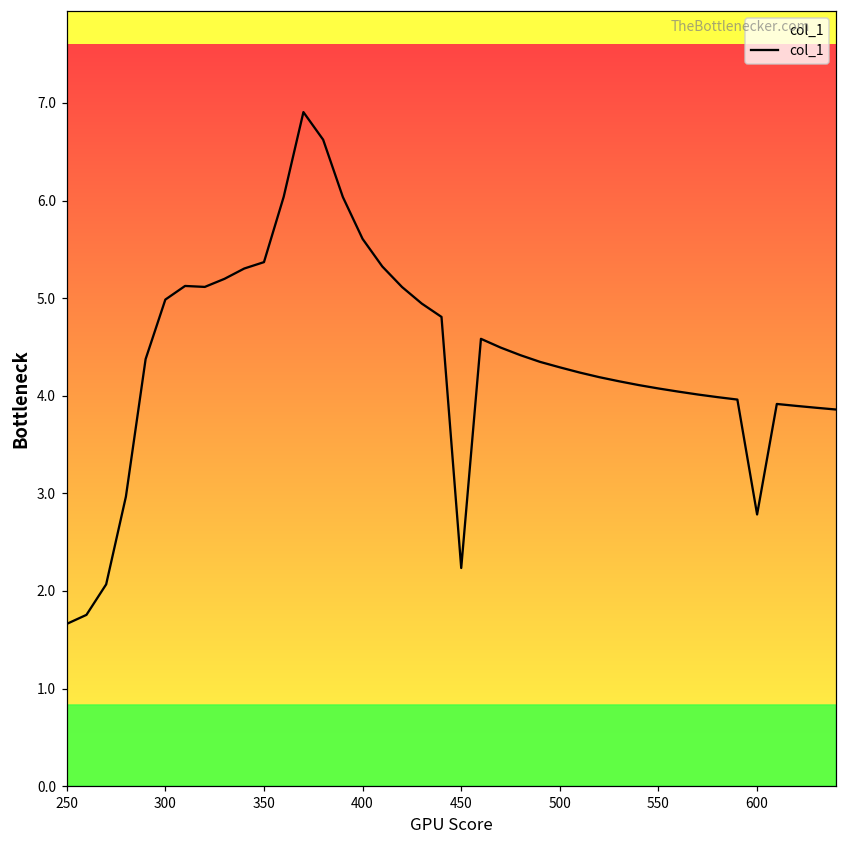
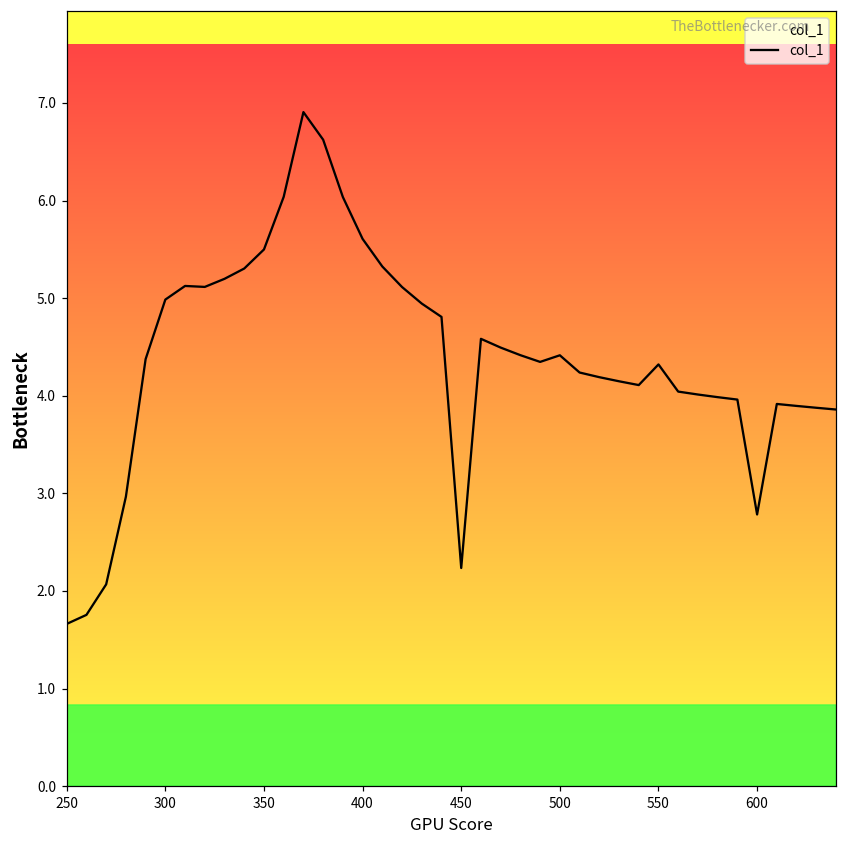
350: 5.4 -> 5.5
500: 4.3 -> 4.4
550: 4.1 -> 4.3
